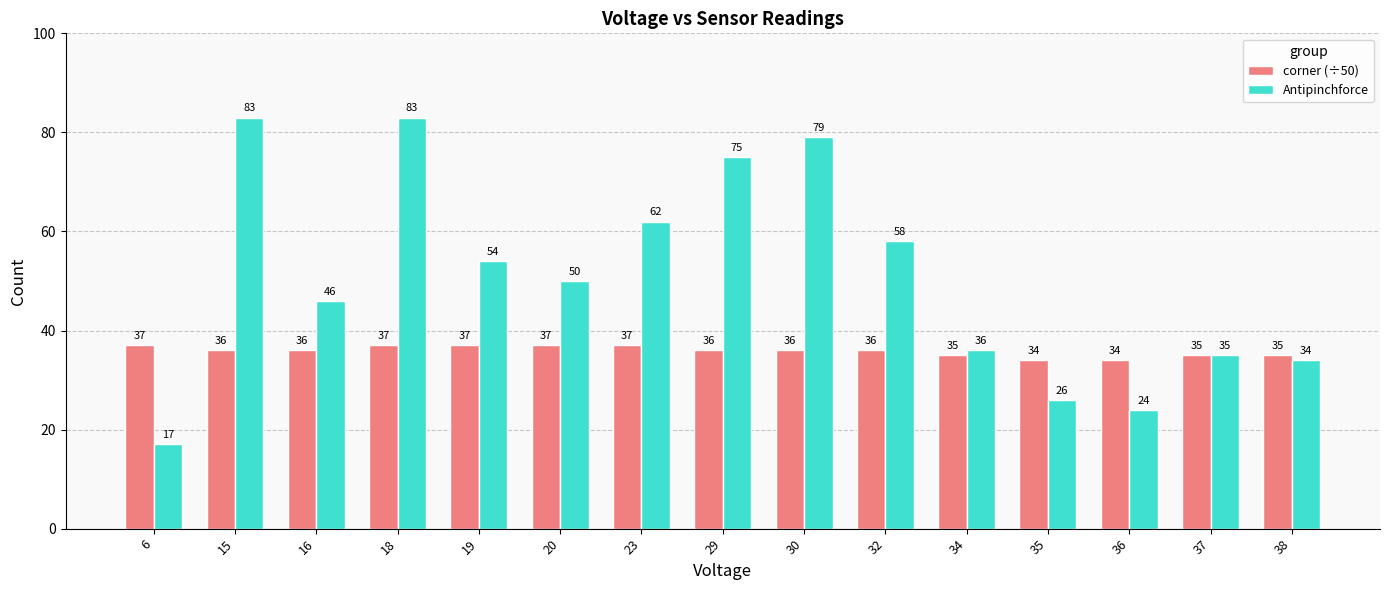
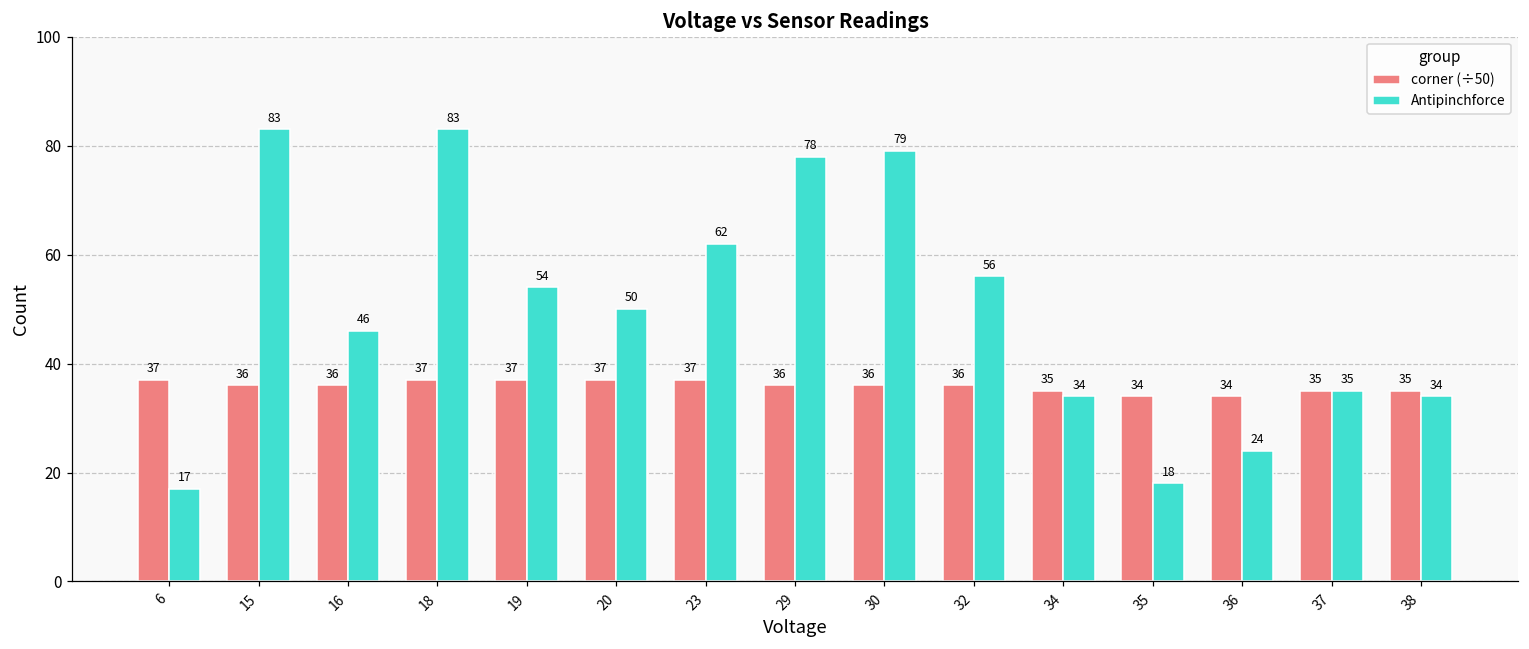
Antipinchforce, 29: 75 -> 78
Antipinchforce, 32: 58 -> 56
Antipinchforce, 34: 36 -> 34
Antipinchforce, 35: 26 -> 18
